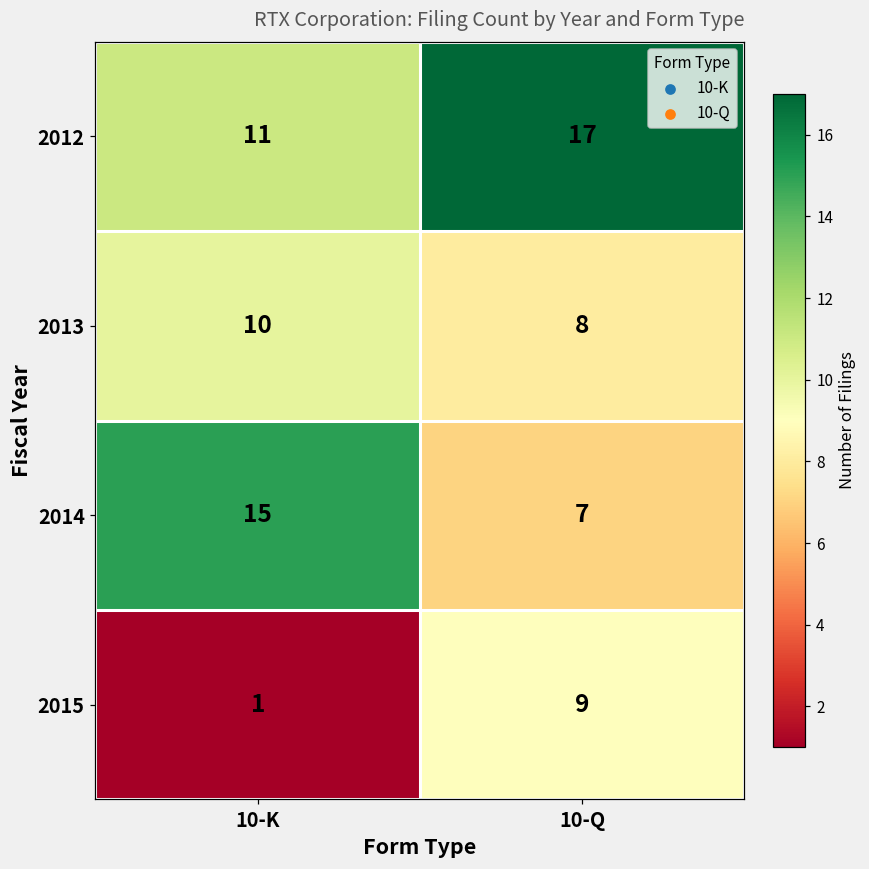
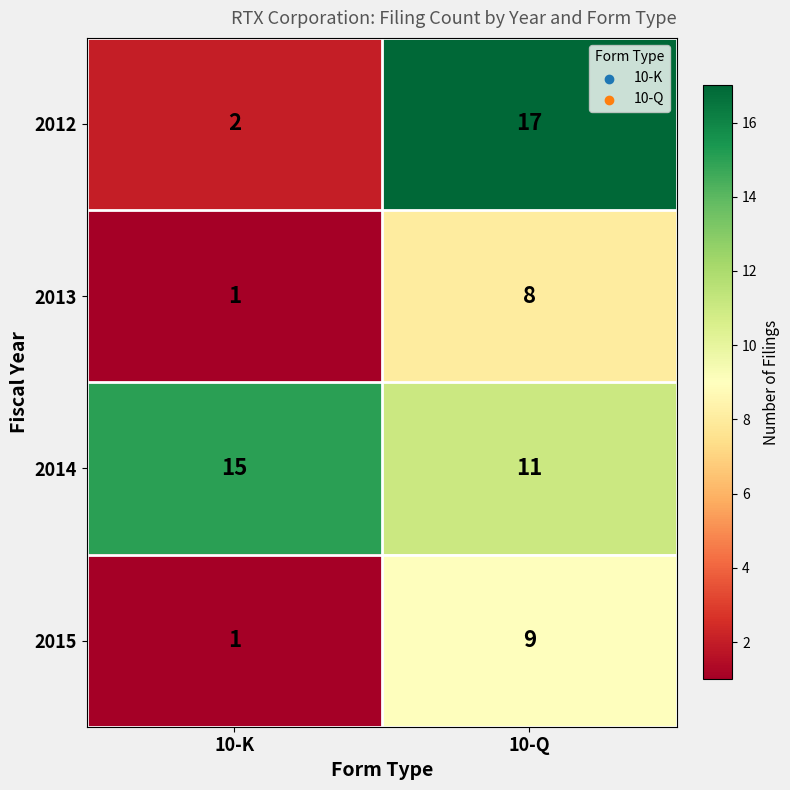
2012, 10-K: 11 -> 2
2013, 10-K: 10 -> 1
2014, 10-Q: 7 -> 11
